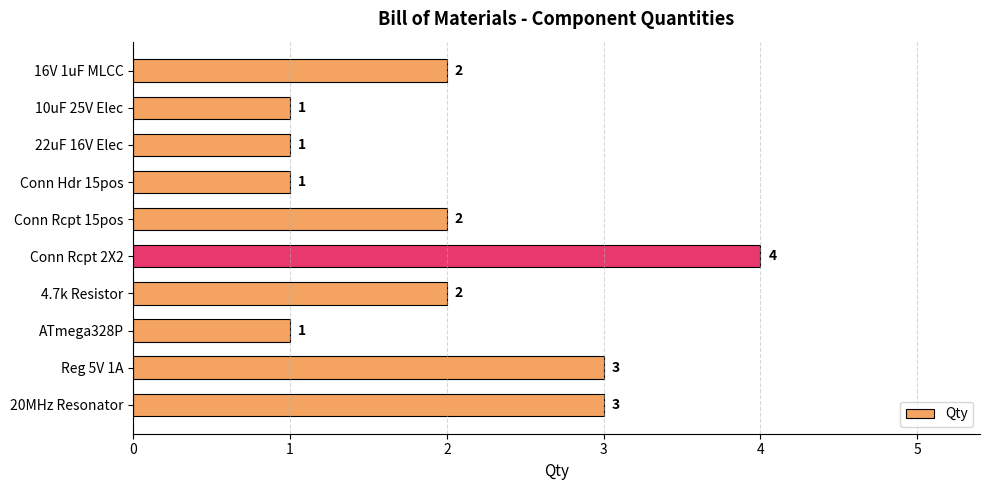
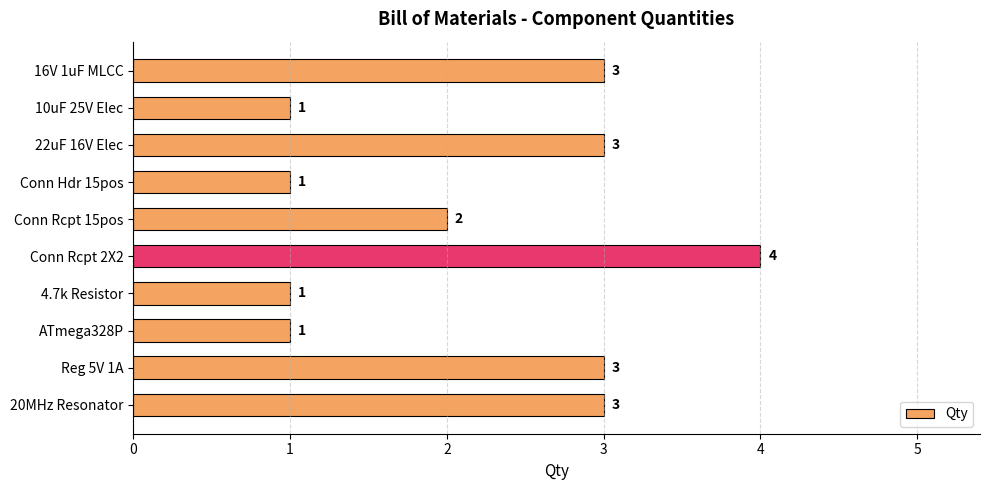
16V 1uF MLCC: 2 -> 3
22uF 16V Elec: 1 -> 3
4.7k Resistor: 2 -> 1
